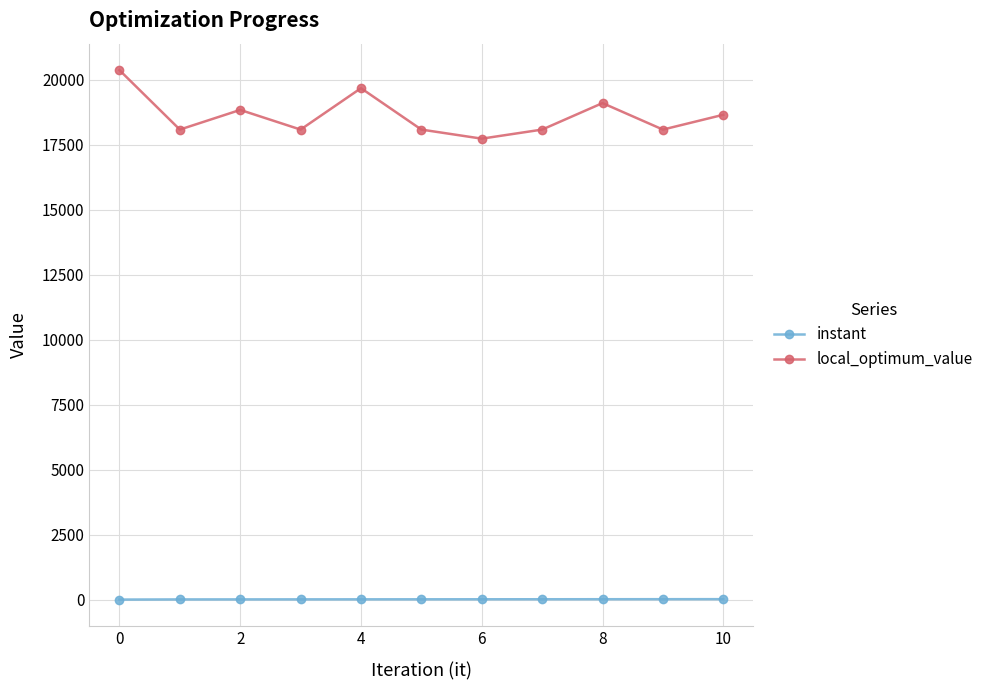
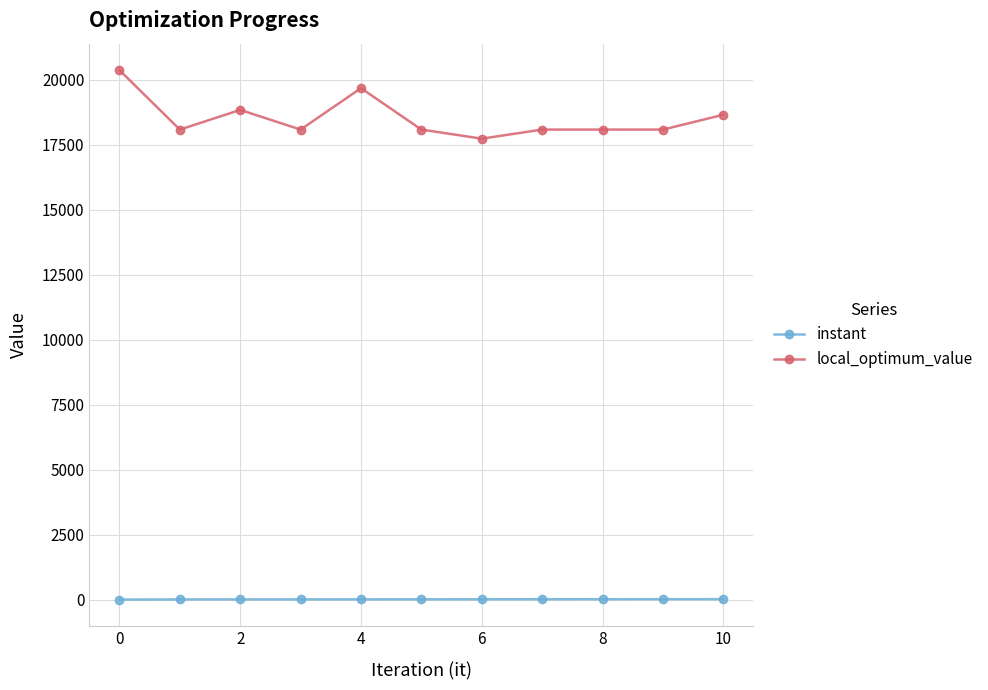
local_optimum_value, 8: 19100 -> 18100
